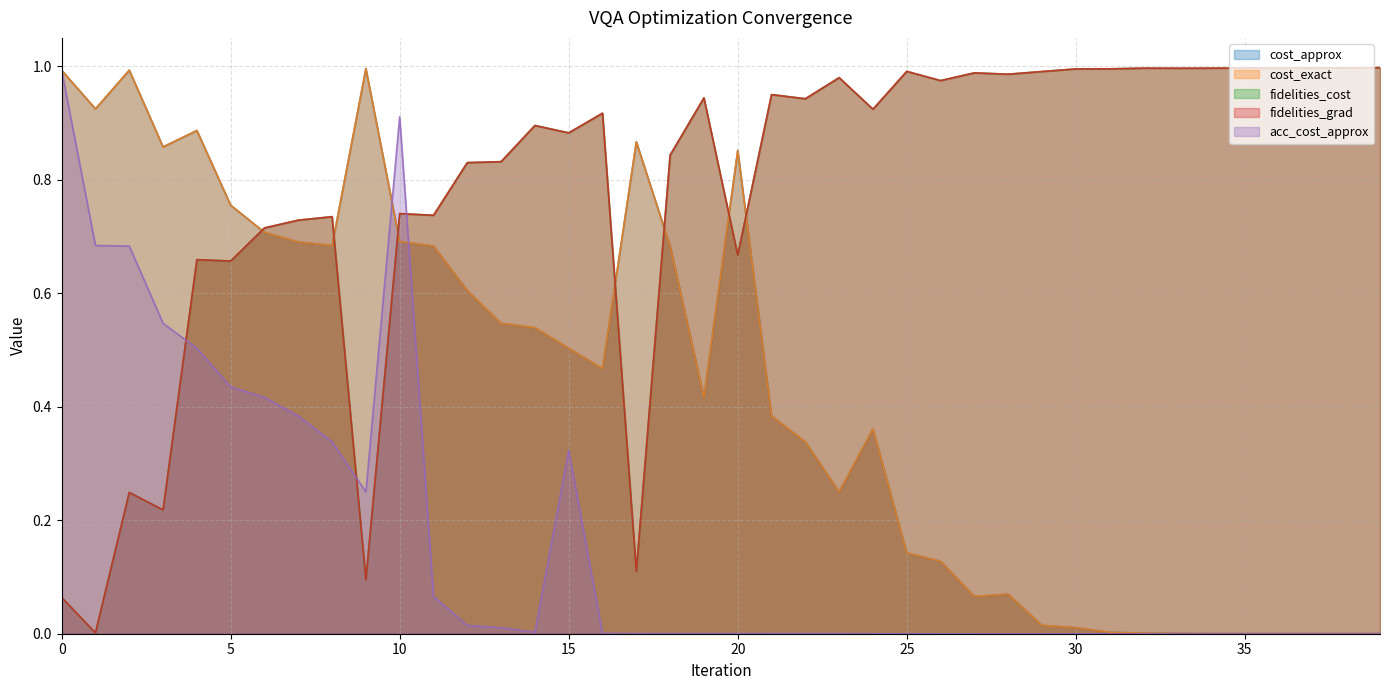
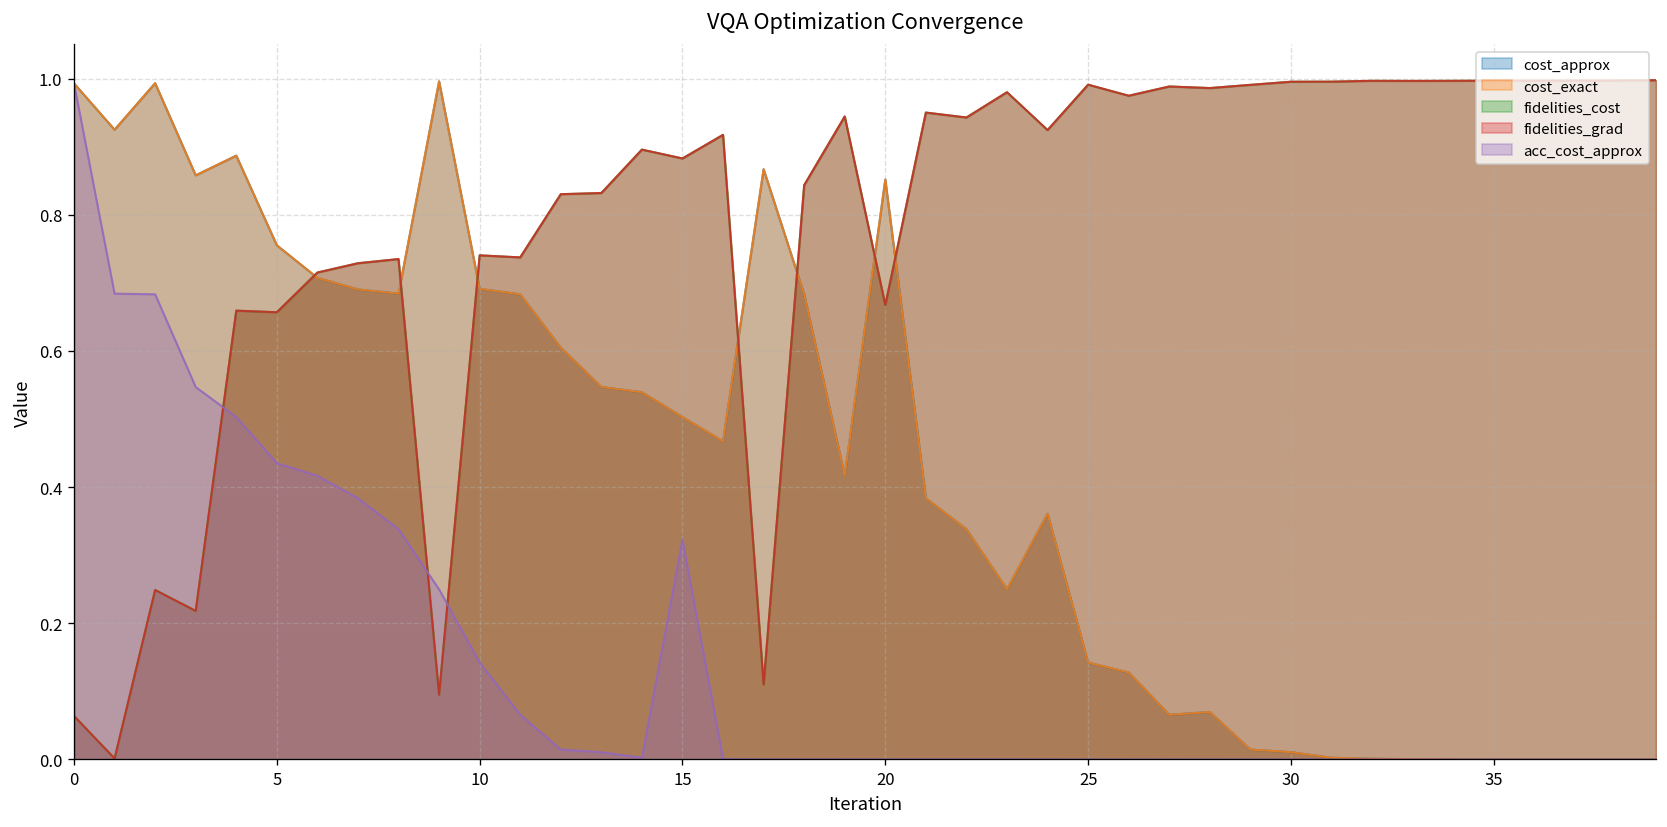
acc_cost_approx, 10: 0.91 -> 0.14
